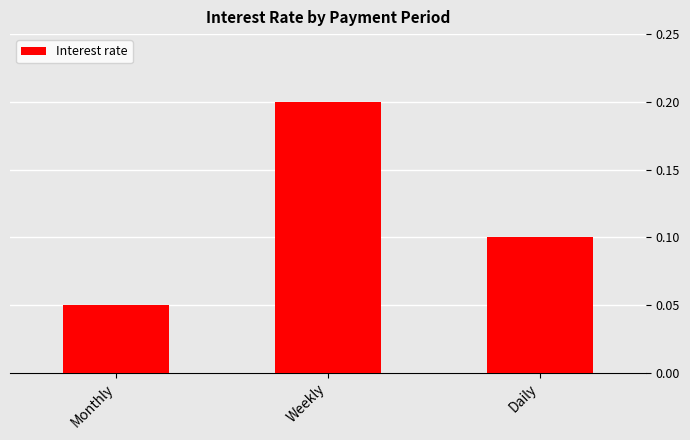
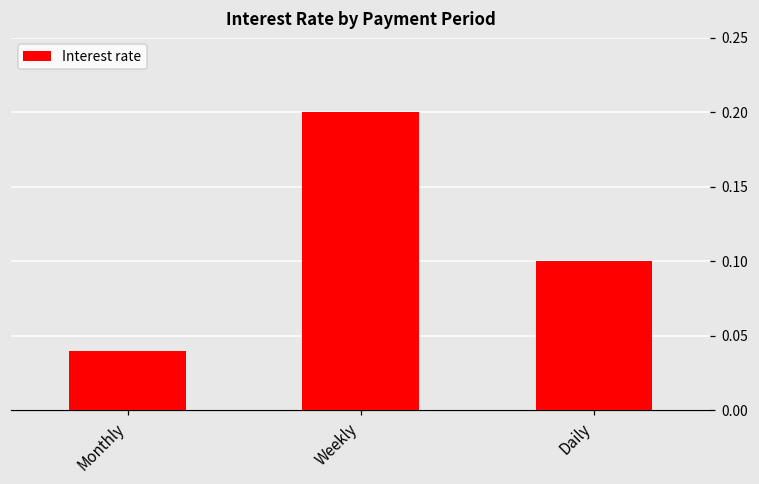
Monthly: 0.05 -> 0.04
